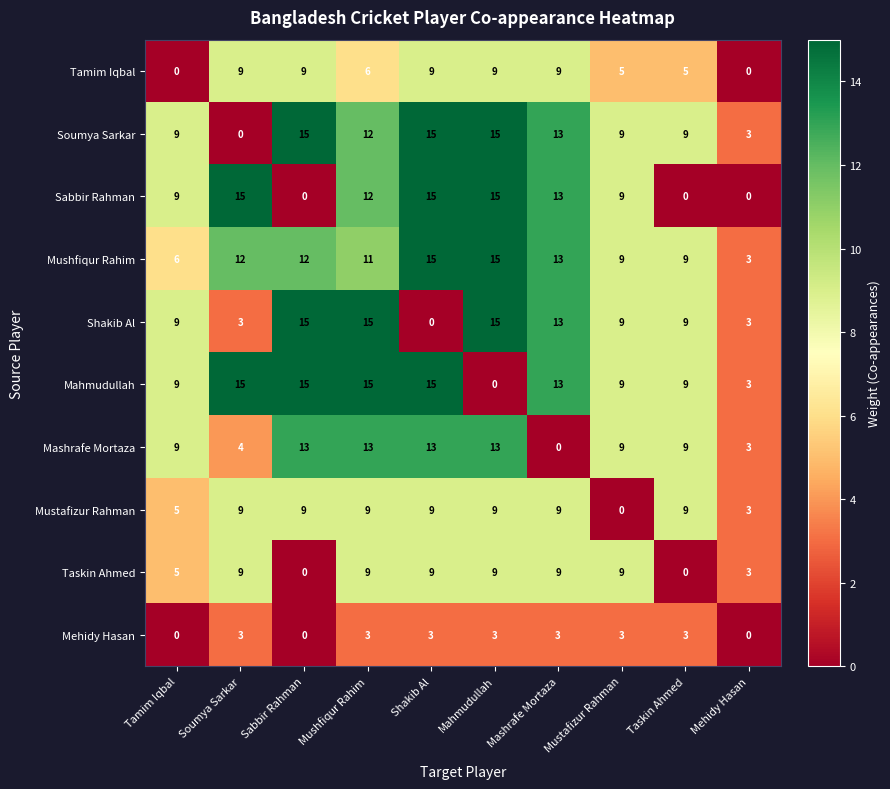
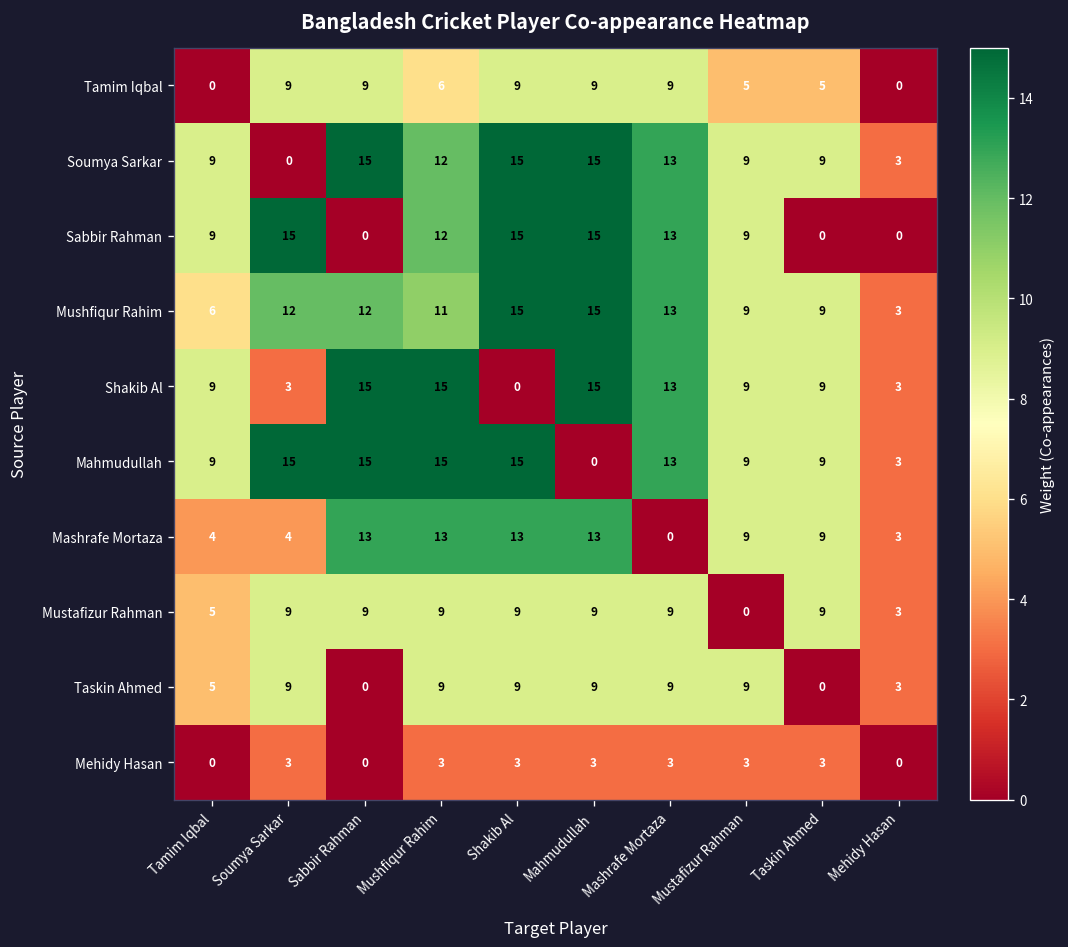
Mashrafe Mortaza, Tamim Iqbal: 9 -> 4
